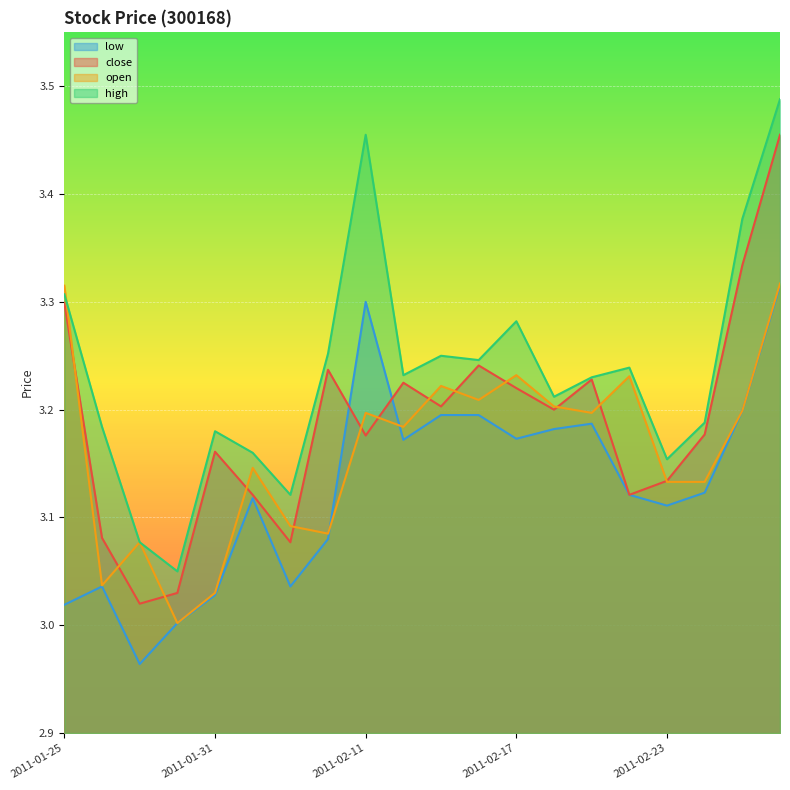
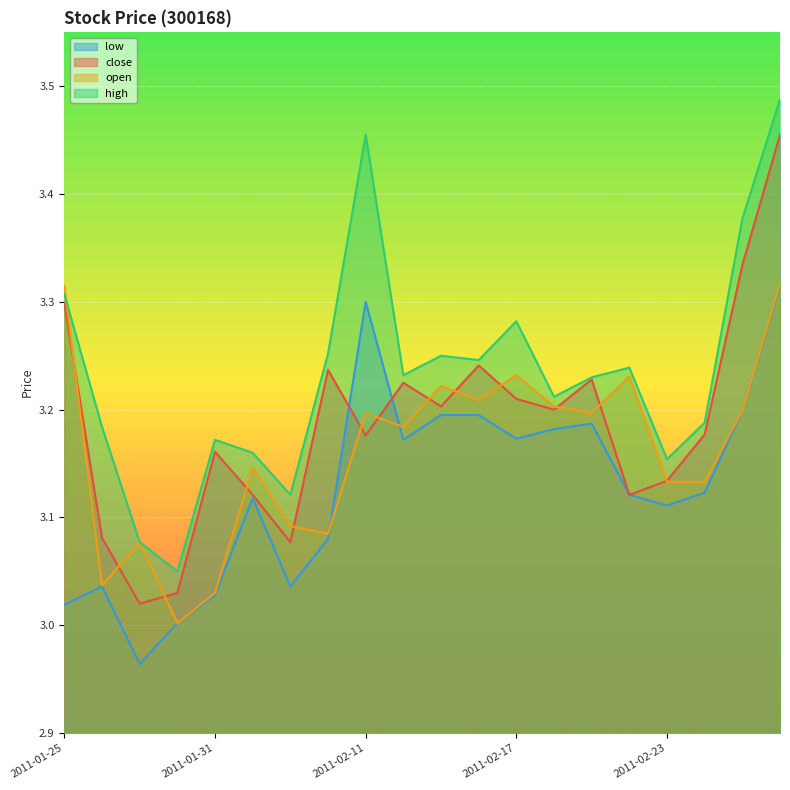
high, 2011-01-31: 3.180 -> 3.172
close, 2011-02-17: 3.22 -> 3.21
